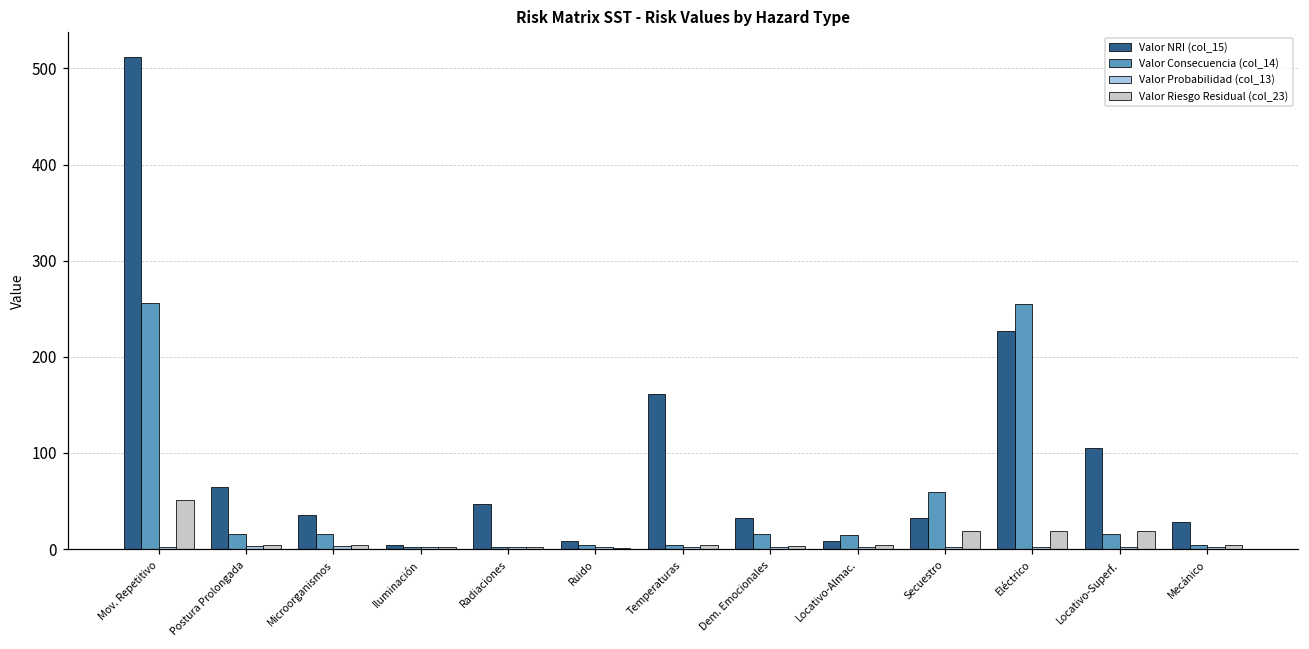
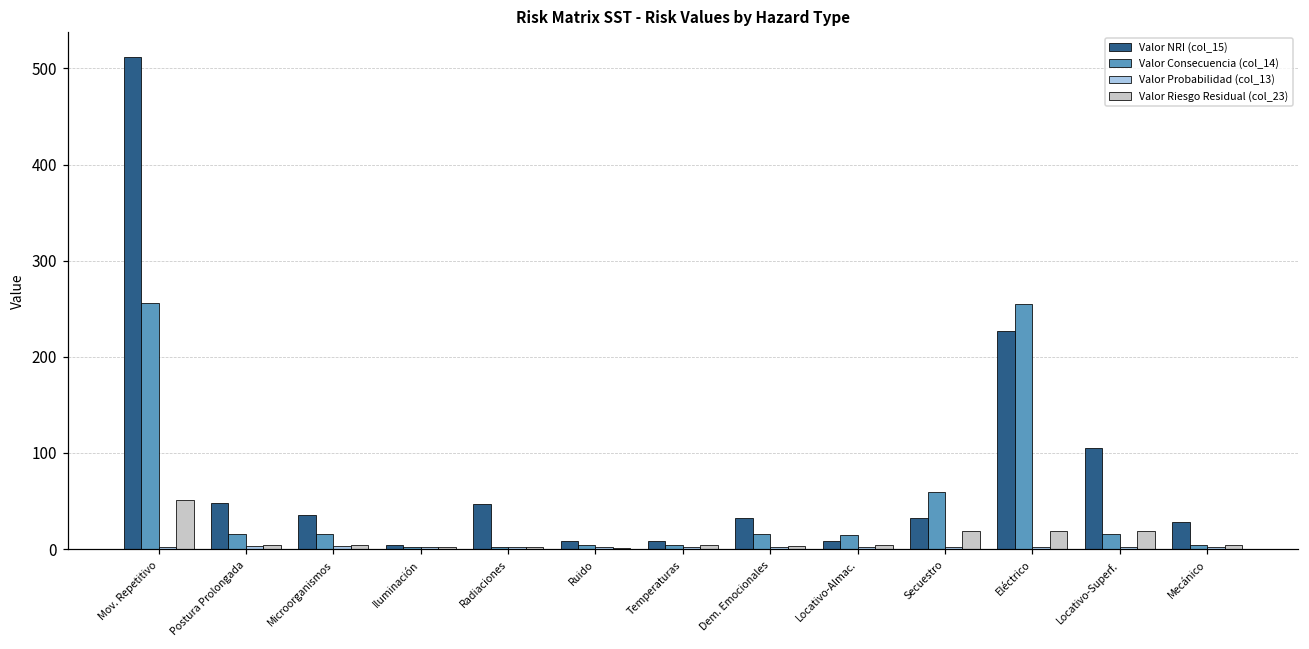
Valor NRI (col_15), Postura Prolongada: 70 -> 50
Valor NRI (col_15), Temperaturas: 160 -> 10
